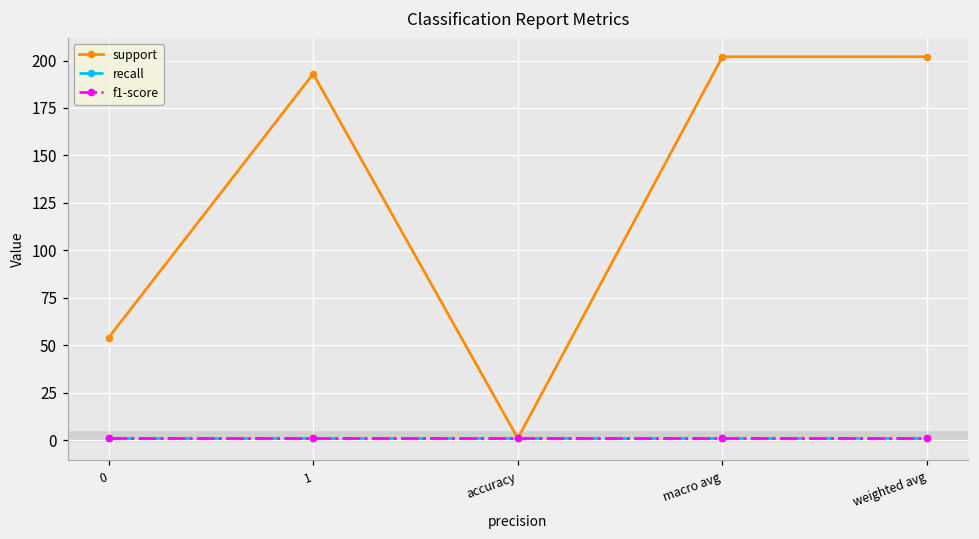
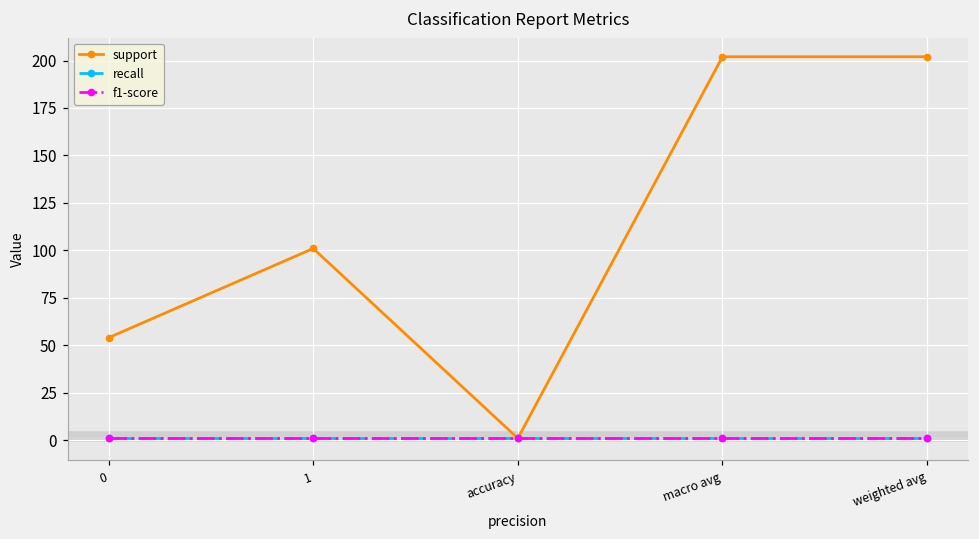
support, 1: 193 -> 101
